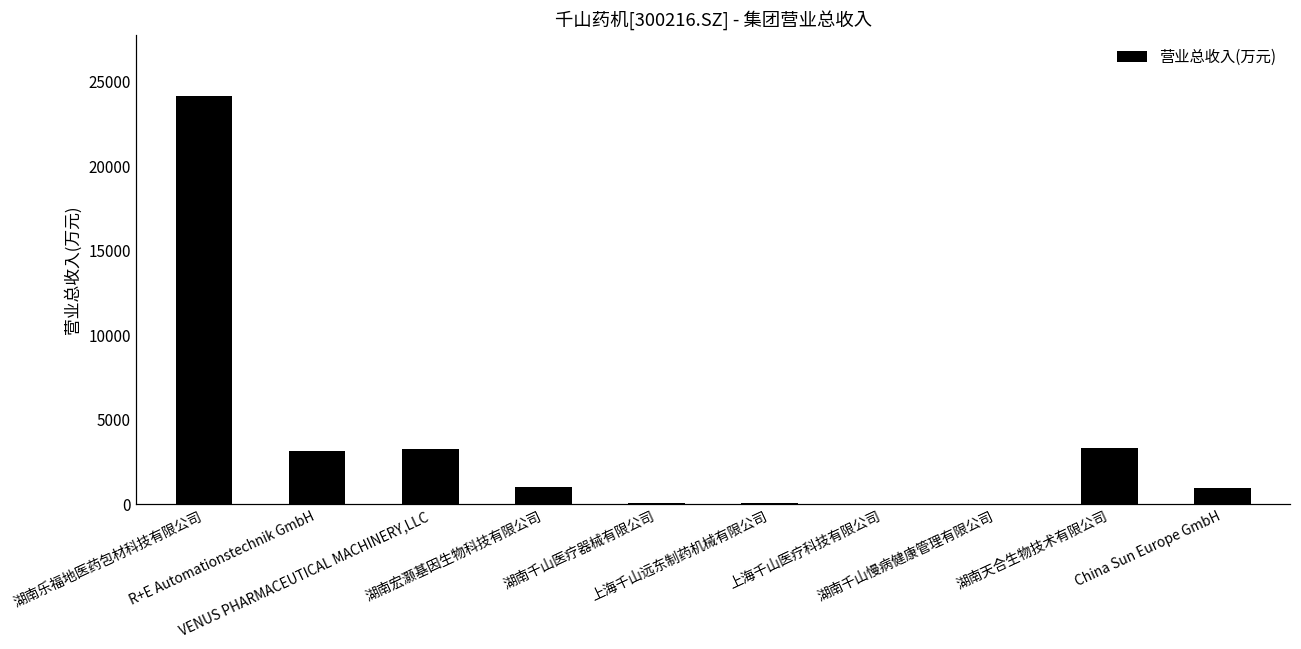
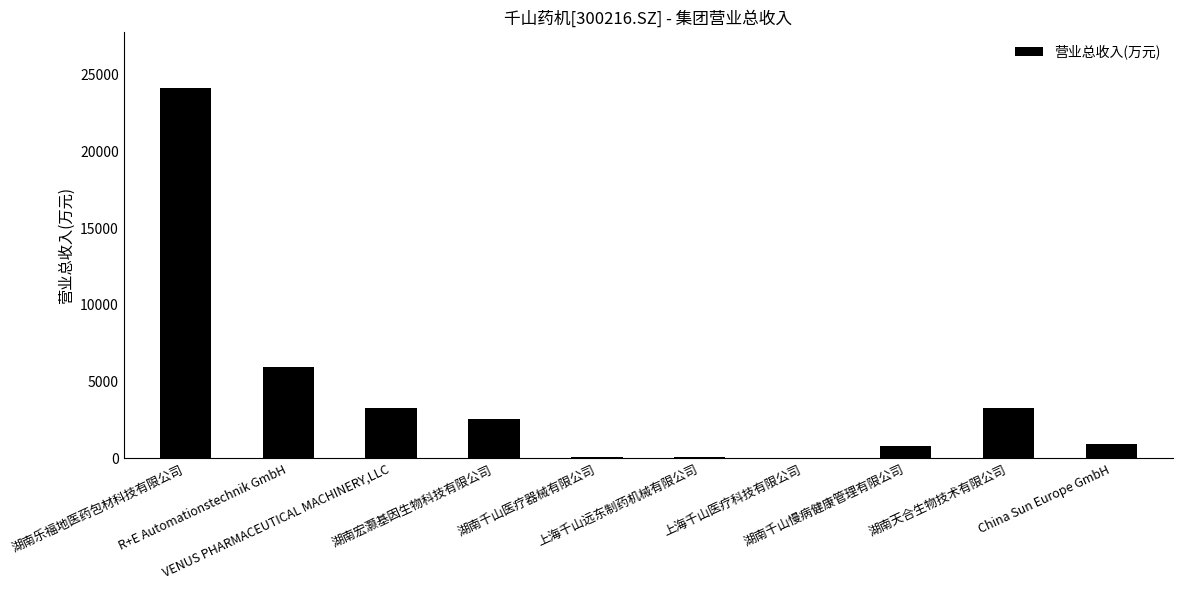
R+E Automationstechnik GmbH: 3200 -> 6000
湖南宏灏基因生物科技有限公司: 1000 -> 2600
湖南千山慢病健康管理有限公司: 0 -> 800
